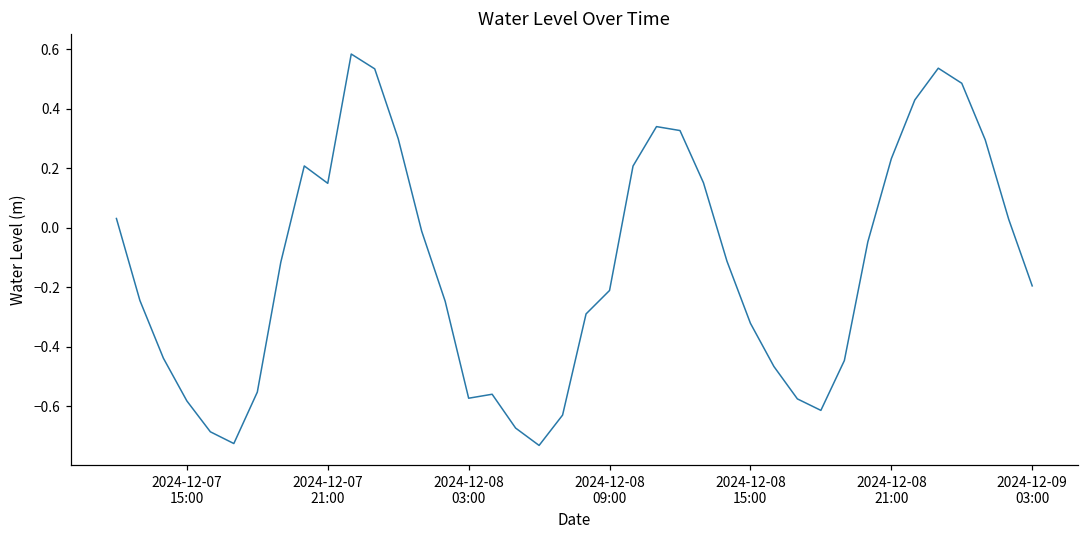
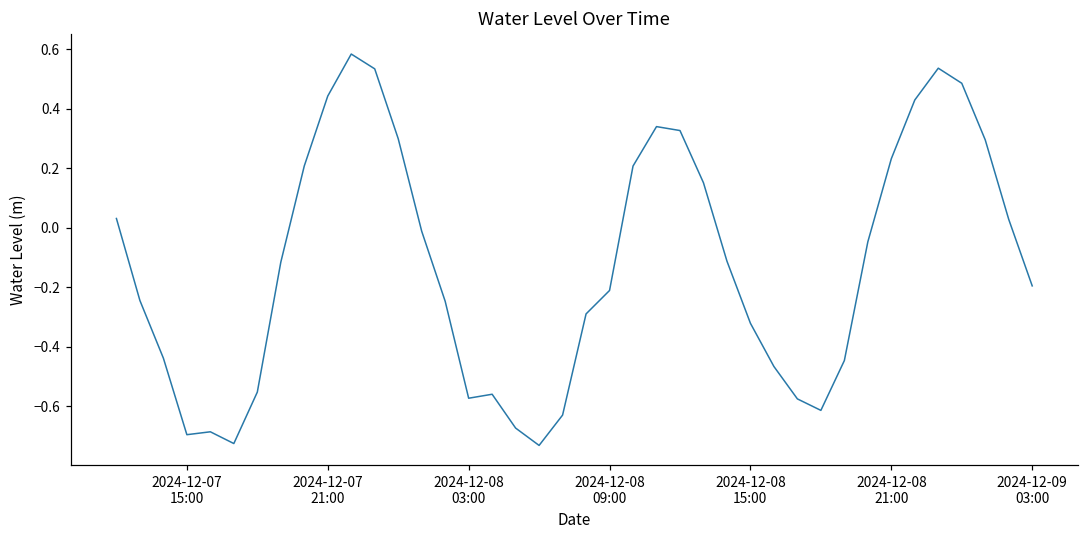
2024-12-07 15:00: -0.58 -> -0.70
2024-12-07 21:00: 0.15 -> 0.44
